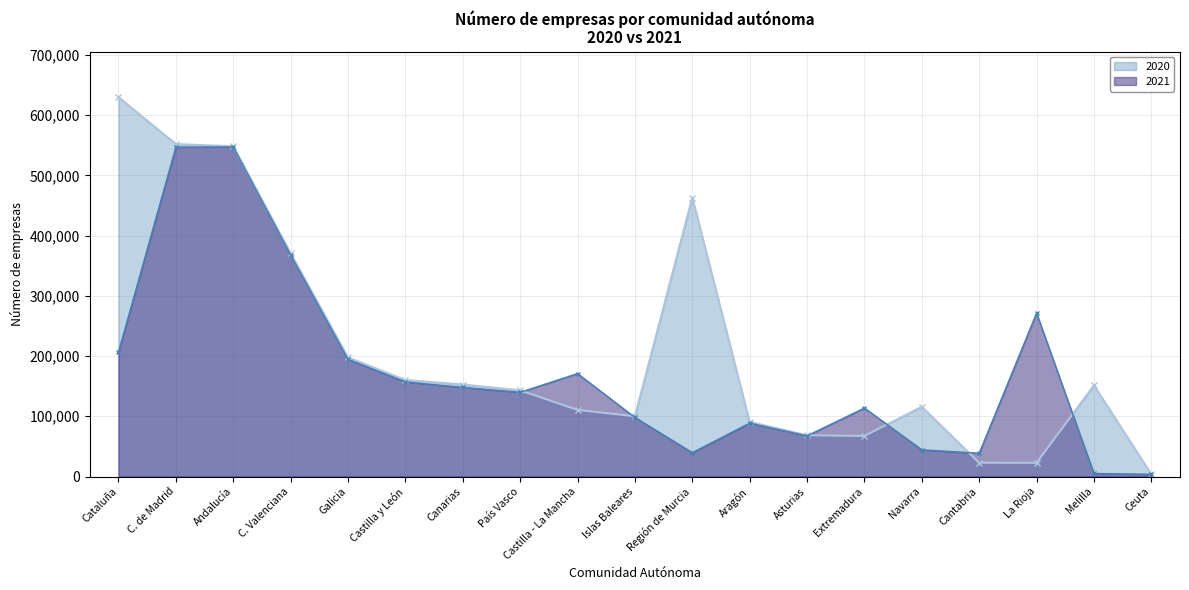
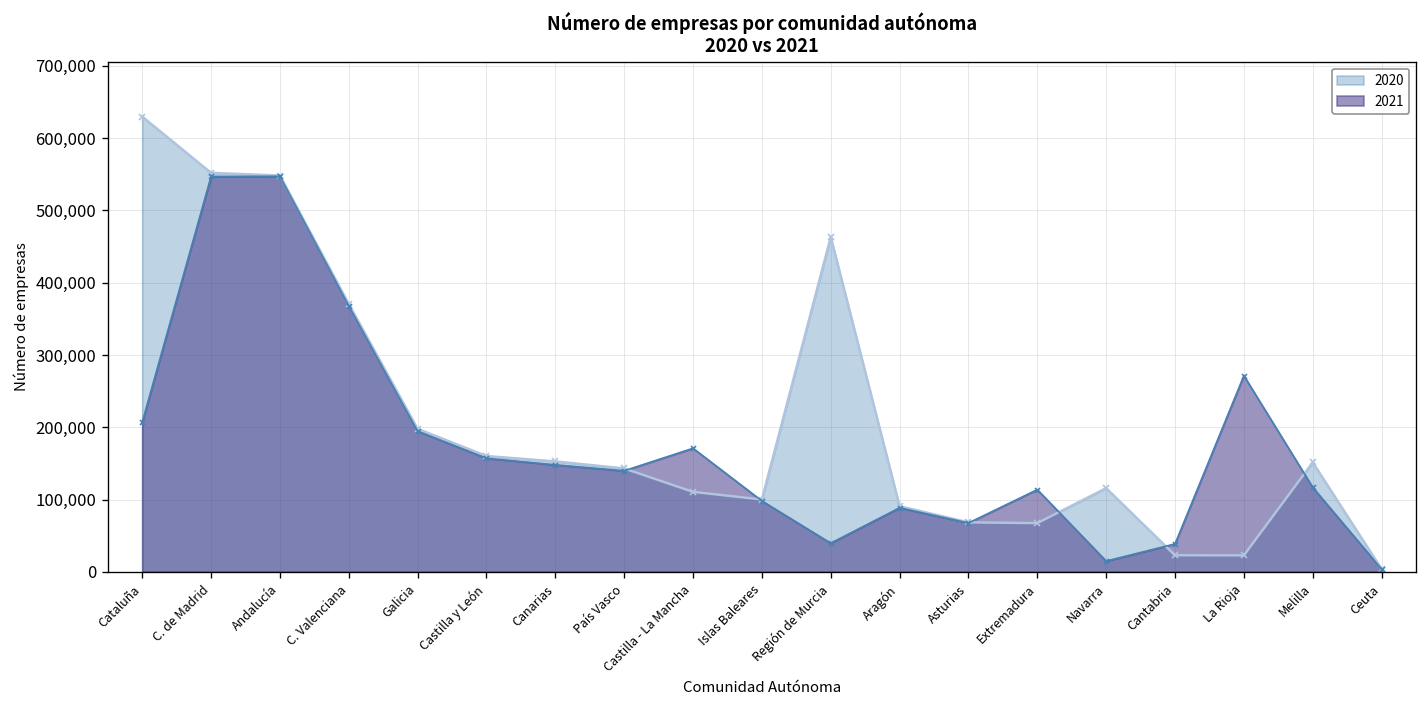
2021, Navarra: 40,000 -> 10,000
2021, Melilla: 10,000 -> 120,000
